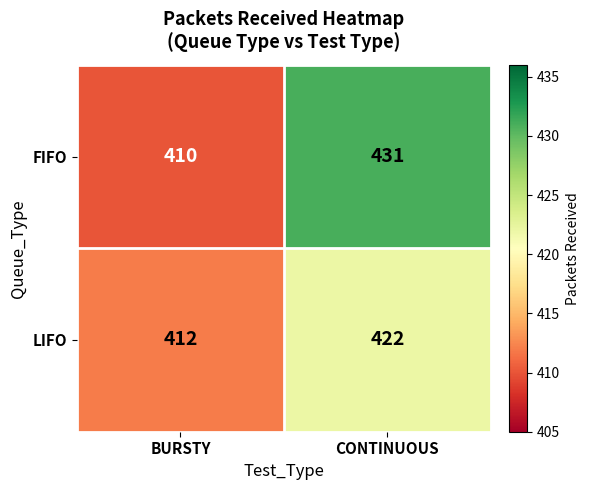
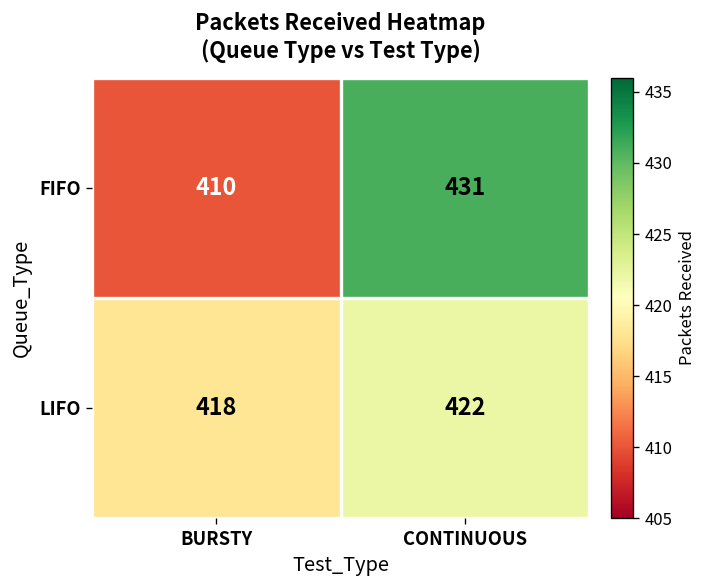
LIFO, BURSTY: 412 -> 418
